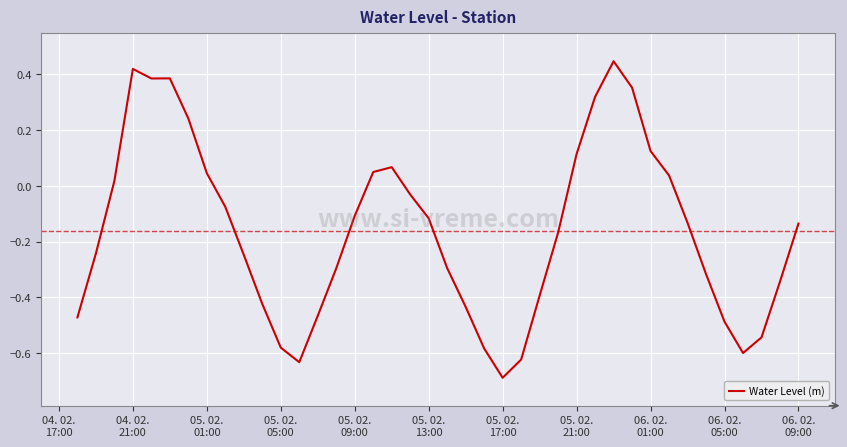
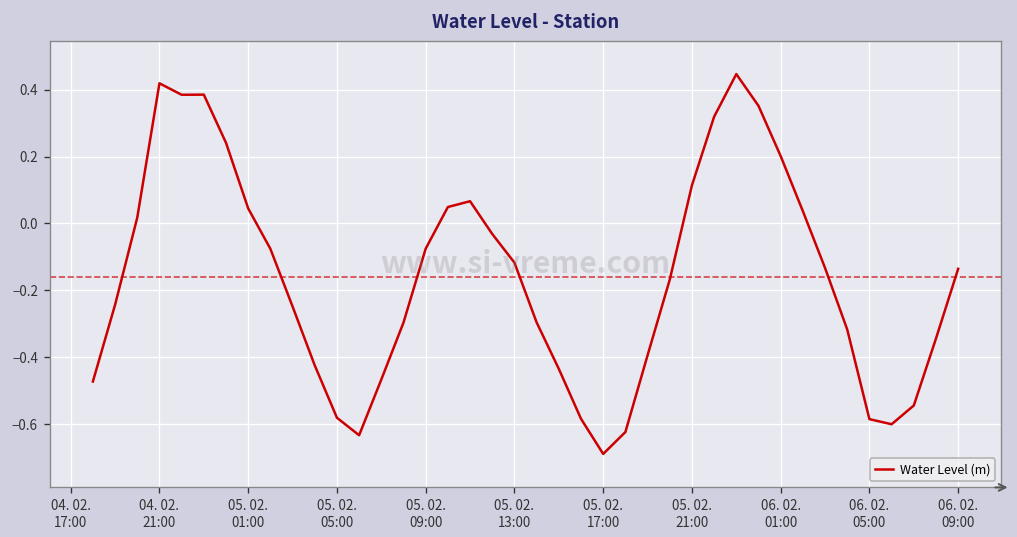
05. 02. 09:00: -0.11 -> -0.08
06. 02. 01:00: 0.12 -> 0.20
06. 02. 05:00: -0.49 -> -0.58
